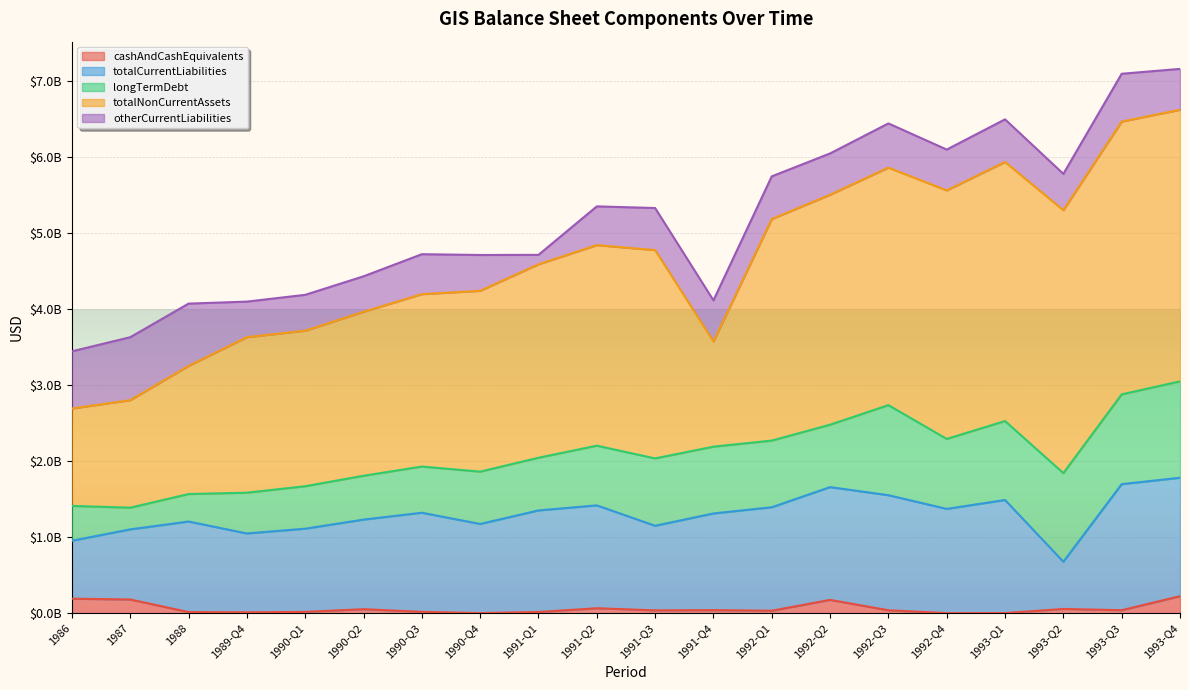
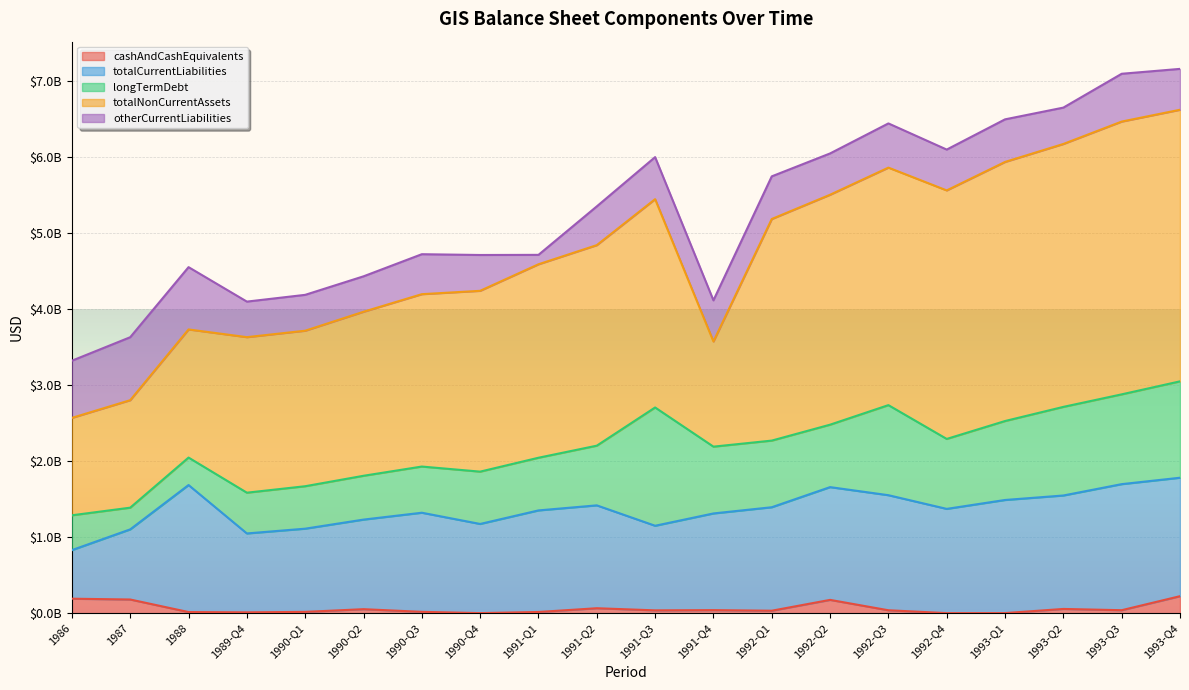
totalCurrentLiabilities, 1986: $800000000 -> $600000000
totalCurrentLiabilities, 1988: $1200000000 -> $1700000000
longTermDebt, 1991-Q3: $900000000 -> $1600000000
totalCurrentLiabilities, 1993-Q2: $600000000 -> $1500000000
